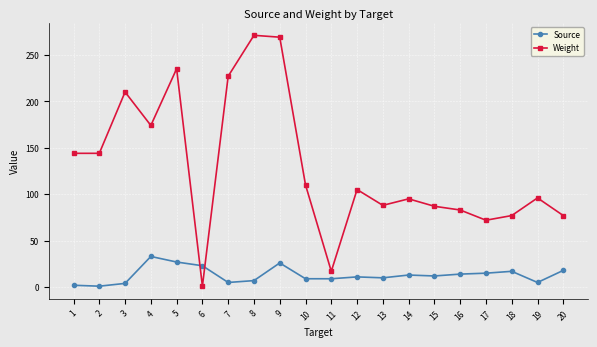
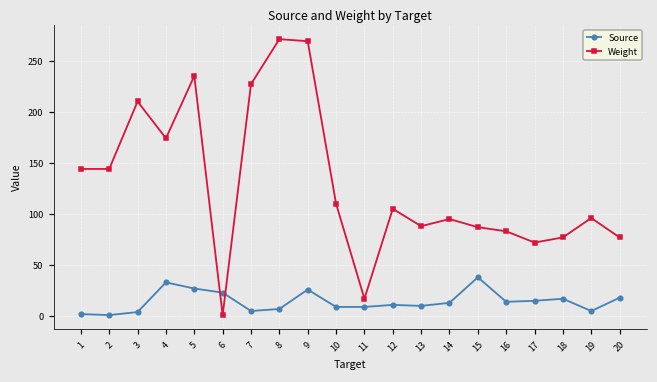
Source, 15: 10 -> 40
